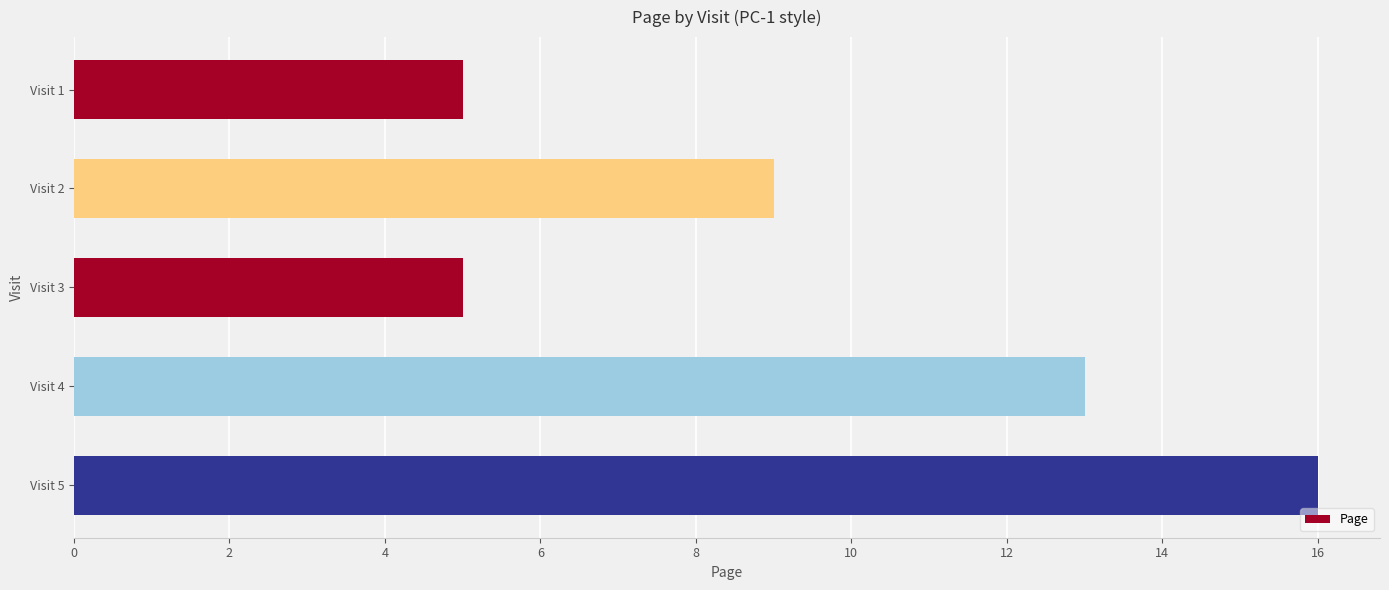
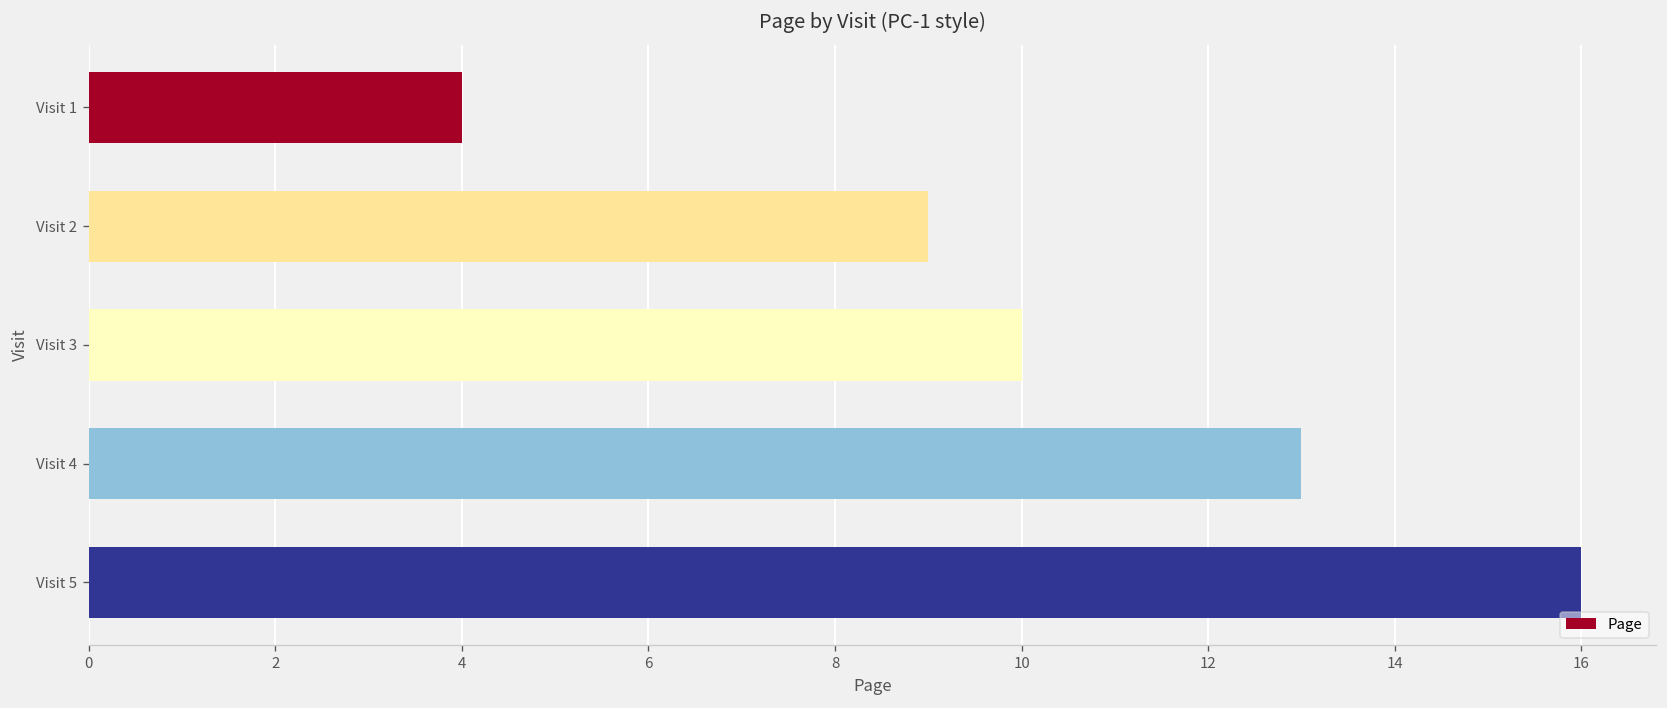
Visit 1: 5 -> 4
Visit 3: 5 -> 10
